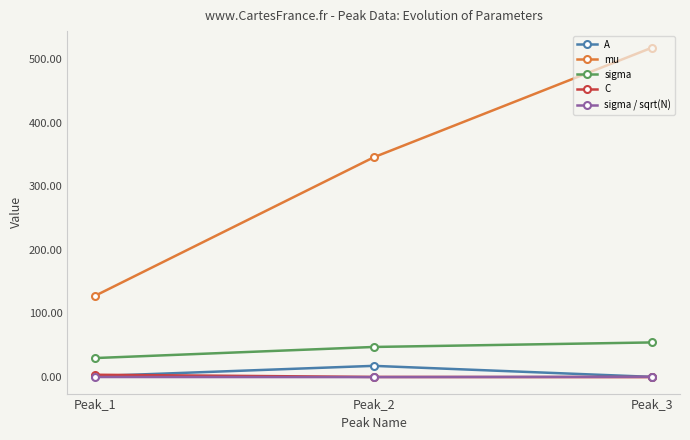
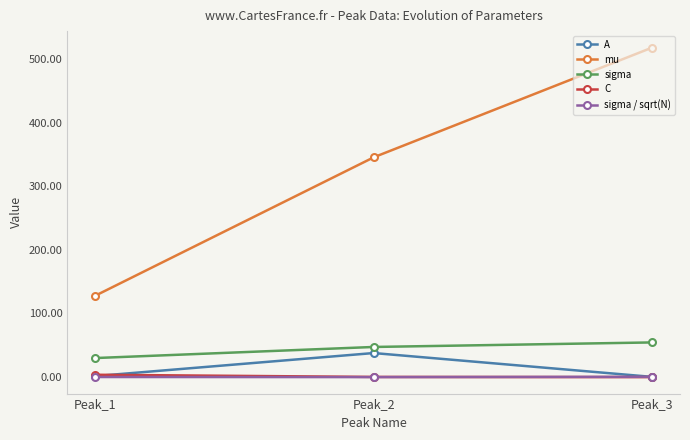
A, Peak_2: 20 -> 40
